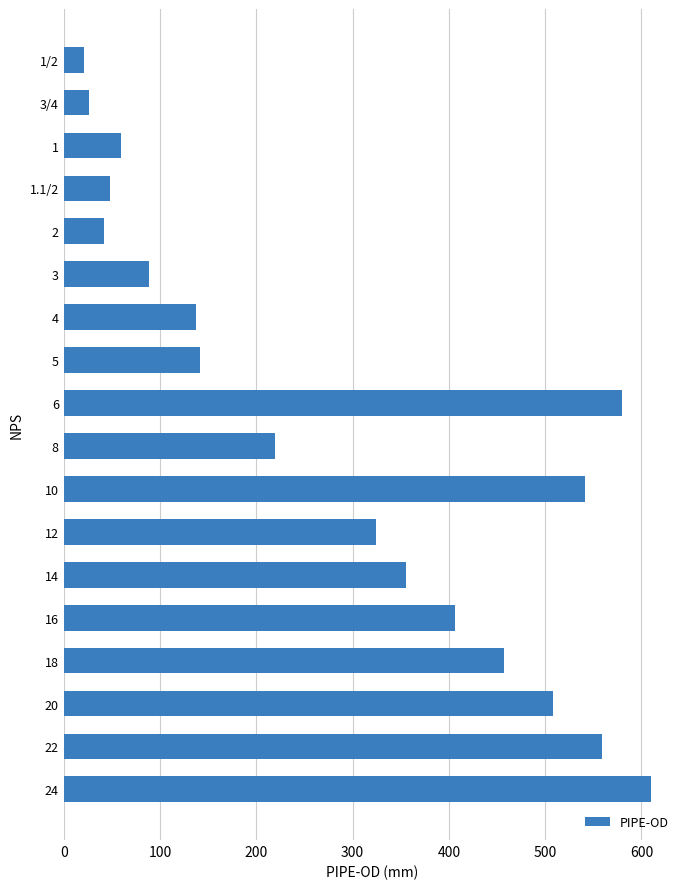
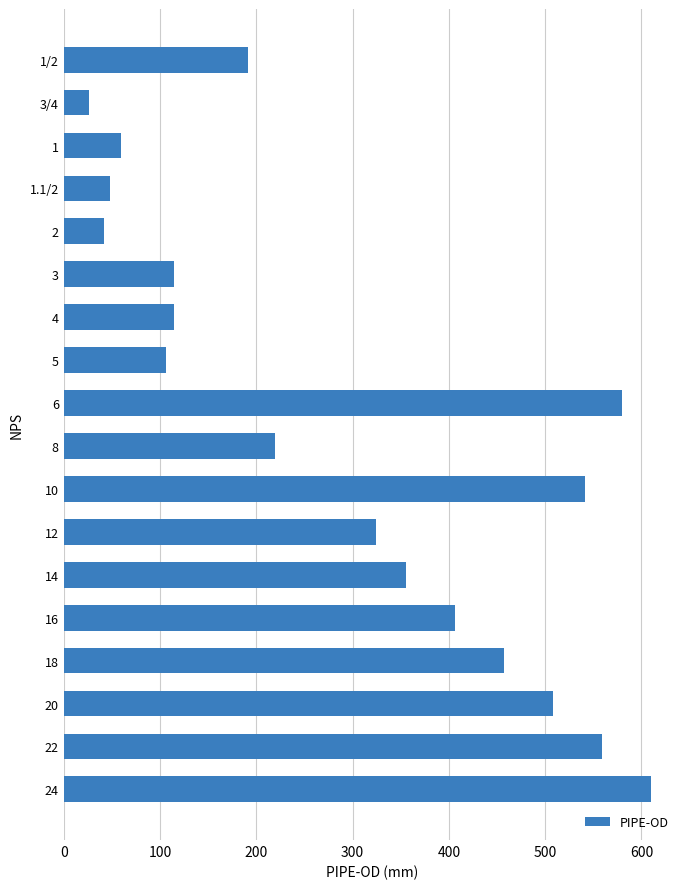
1/2: 20 -> 190
3: 90 -> 120
4: 140 -> 110
5: 140 -> 110
